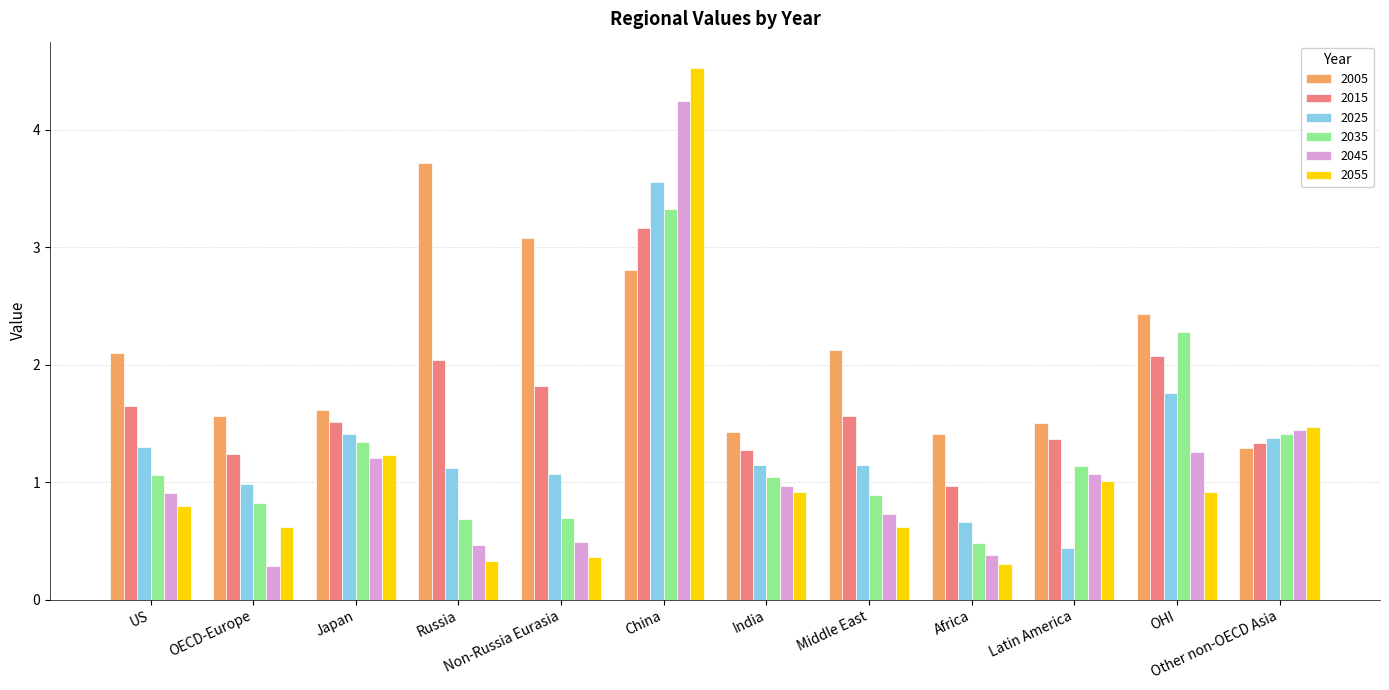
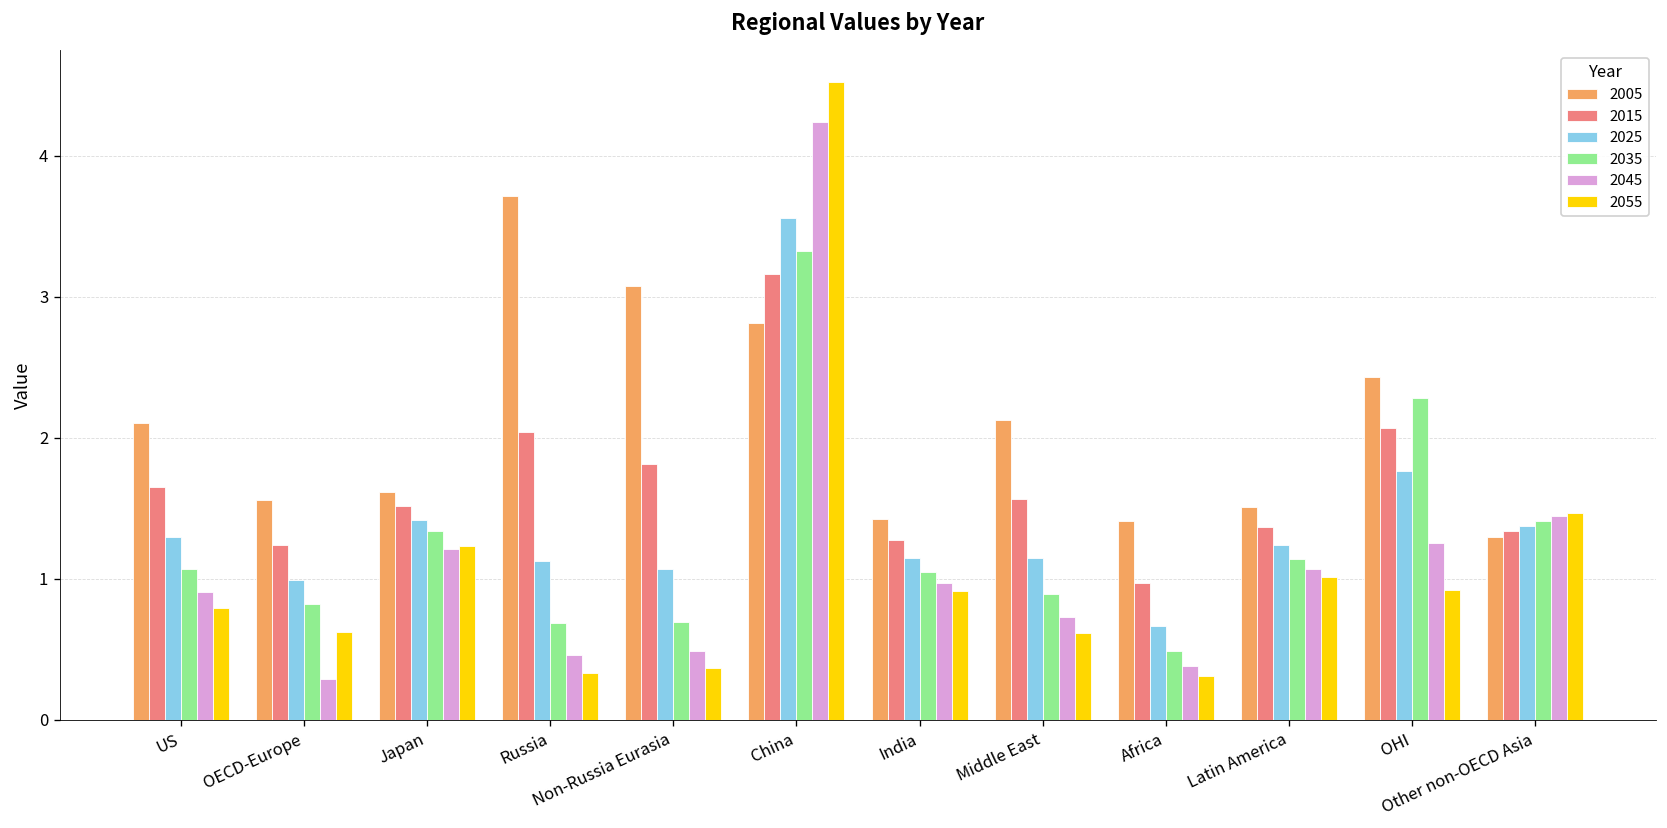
2025, Latin America: 0.44 -> 1.24
